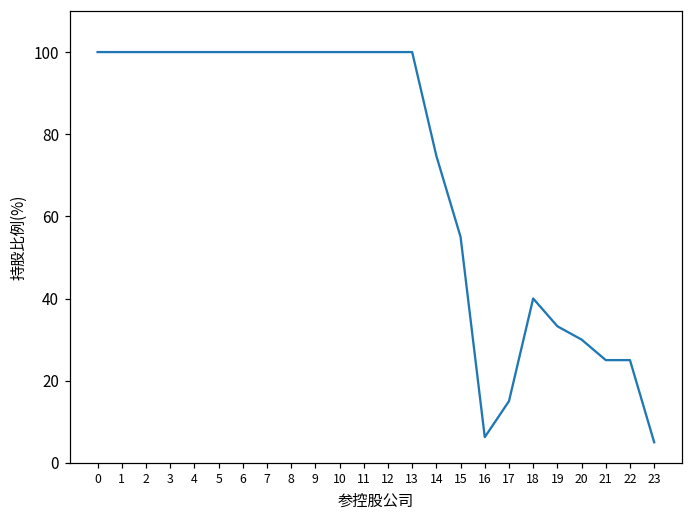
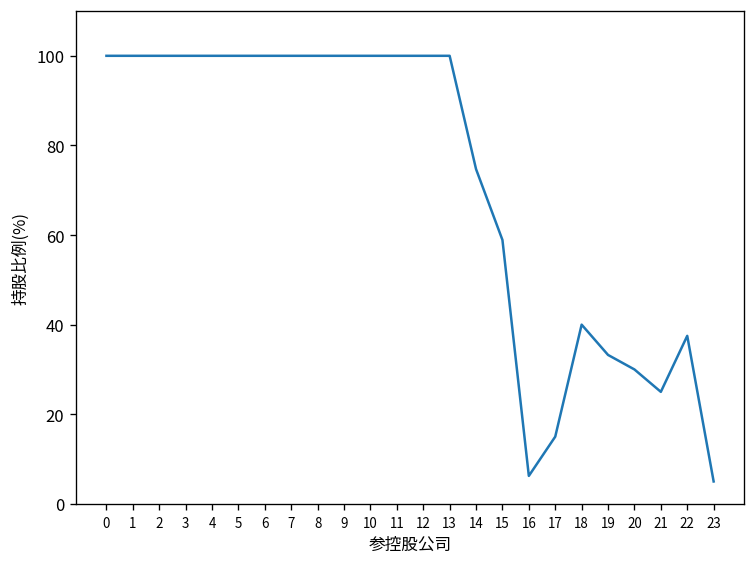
15: 55 -> 59
22: 25 -> 38
